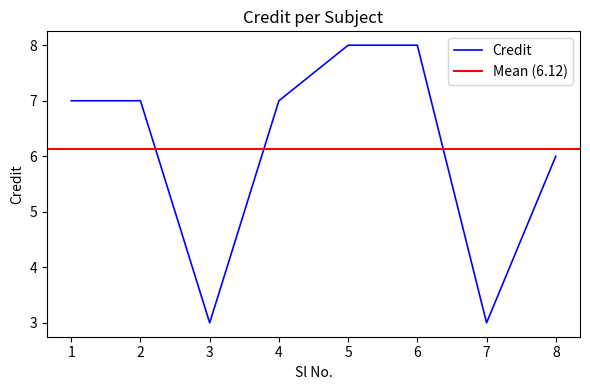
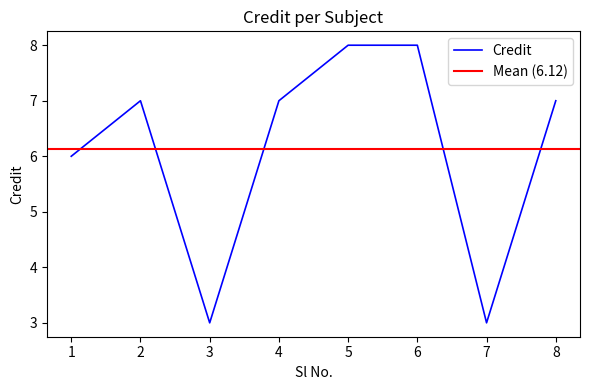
1: 7 -> 6
8: 6 -> 7
